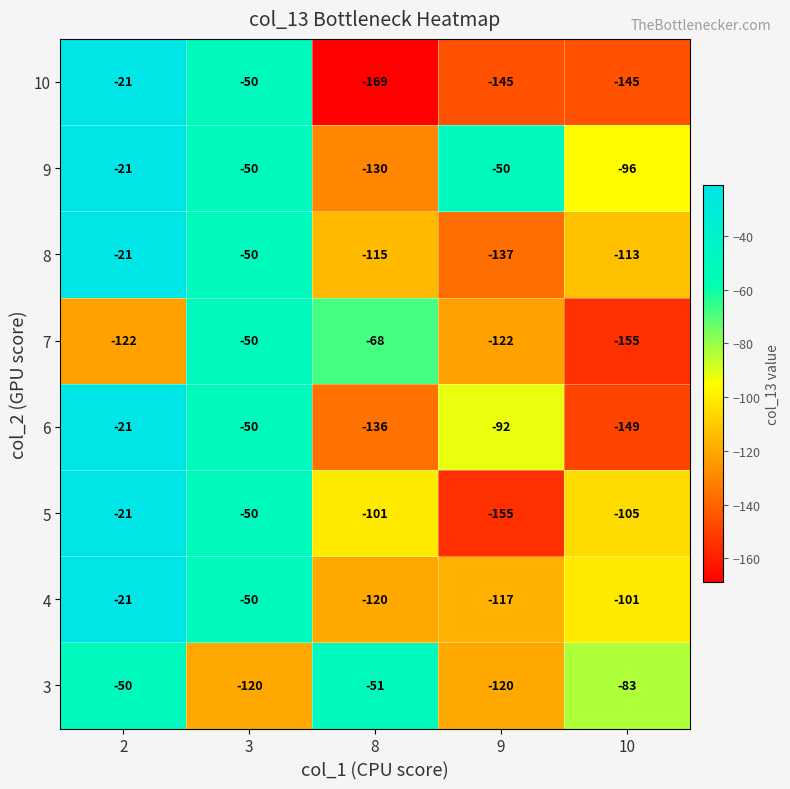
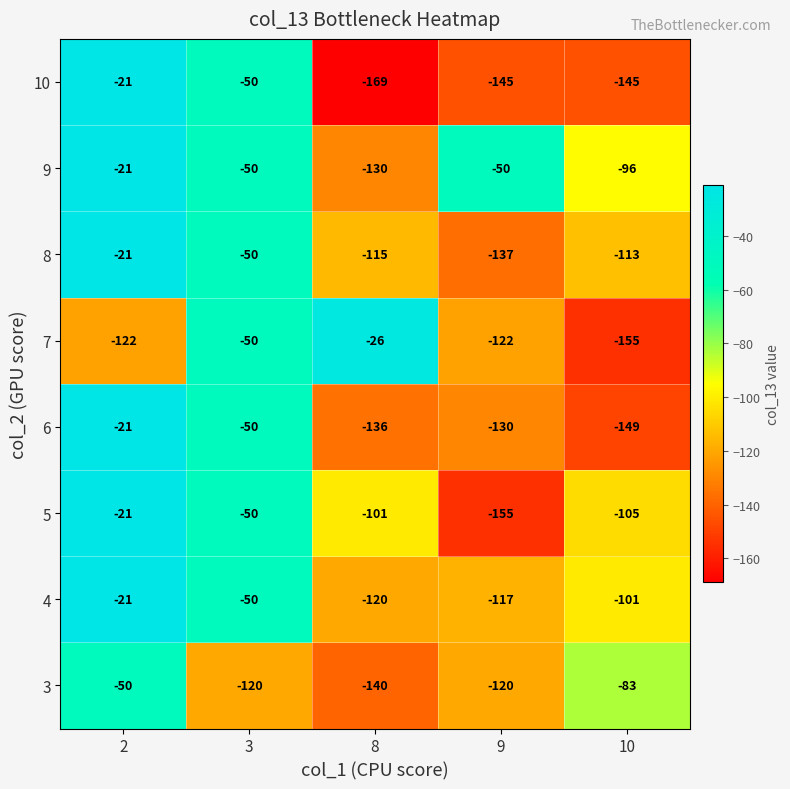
7, 8: -68 -> -26
6, 9: -92 -> -130
3, 8: -51 -> -140
